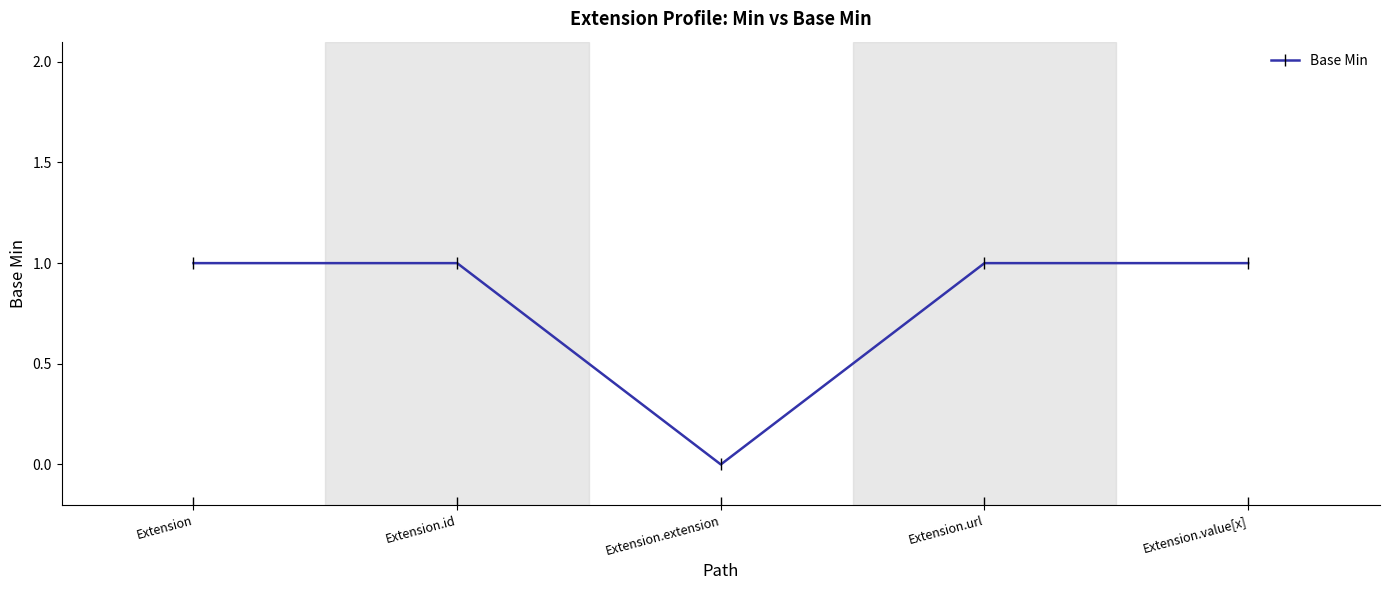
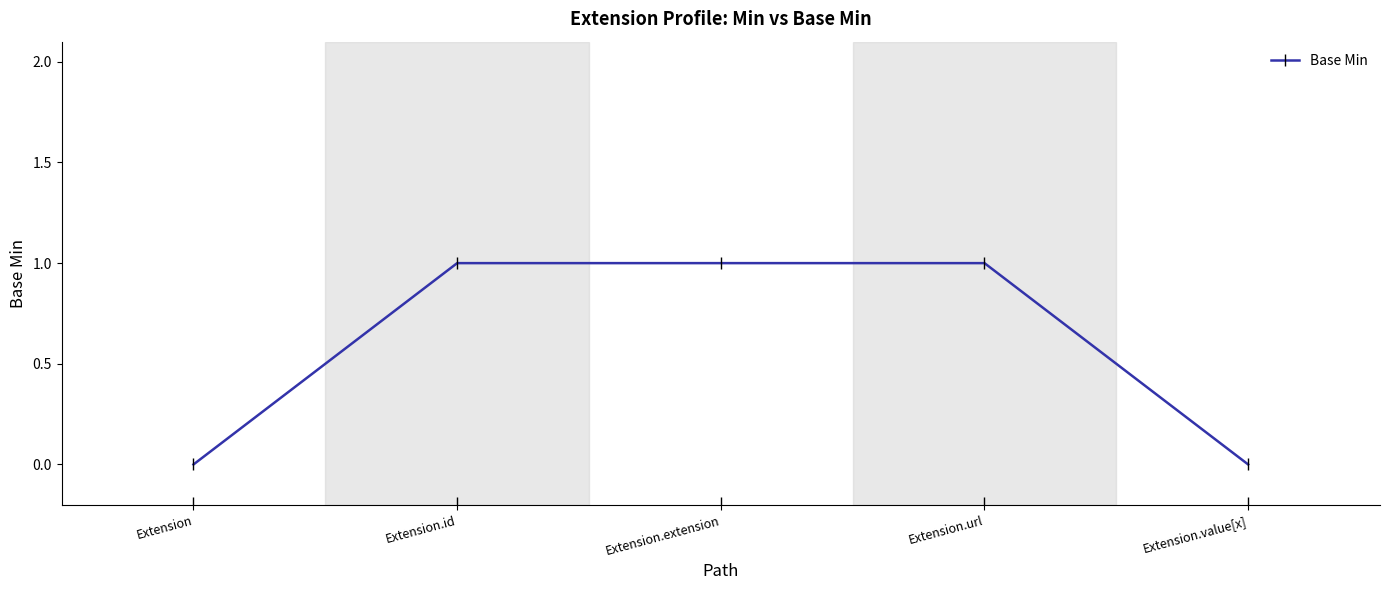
Base Min, Extension: 1 -> 0
Base Min, Extension.extension: 0 -> 1
Base Min, Extension.value[x]: 1 -> 0
